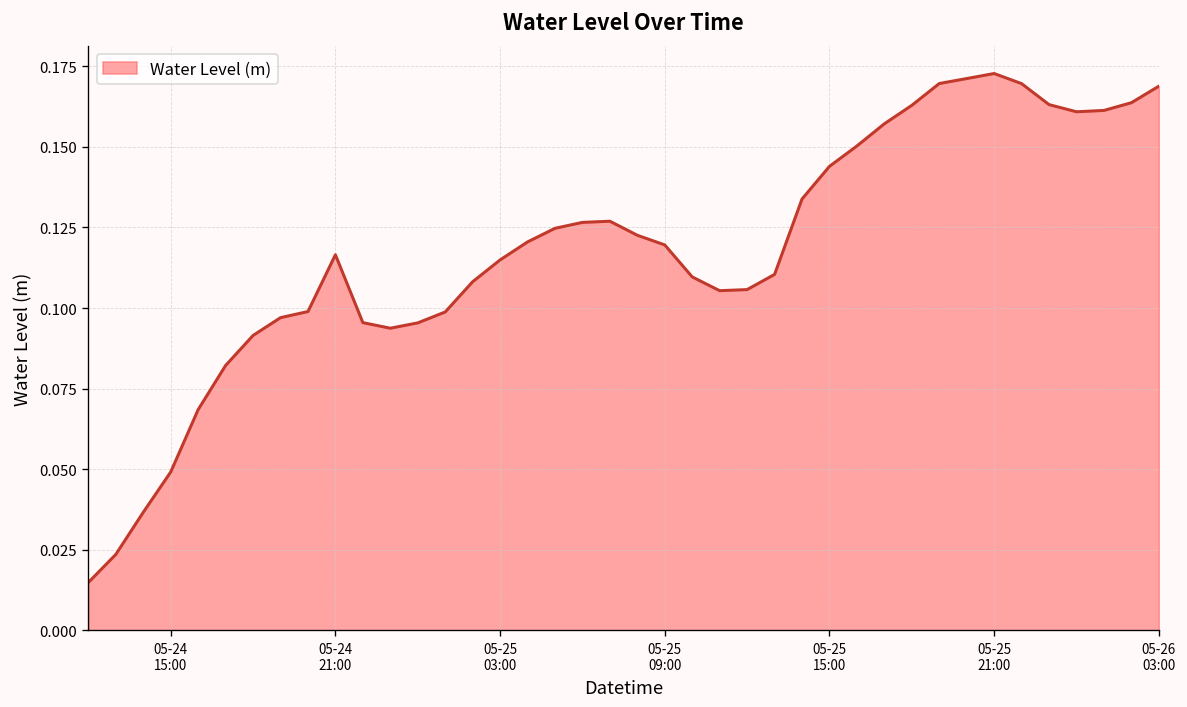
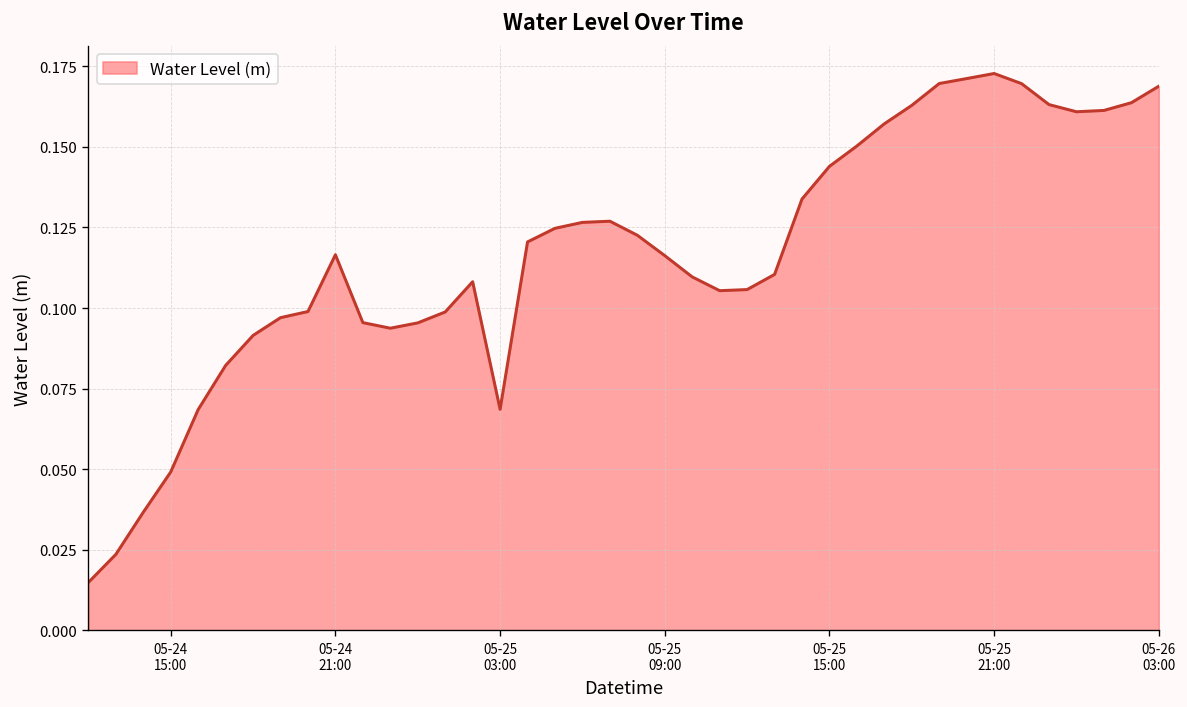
05-25 03:00: 0.115 -> 0.069
05-25 09:00: 0.120 -> 0.116
